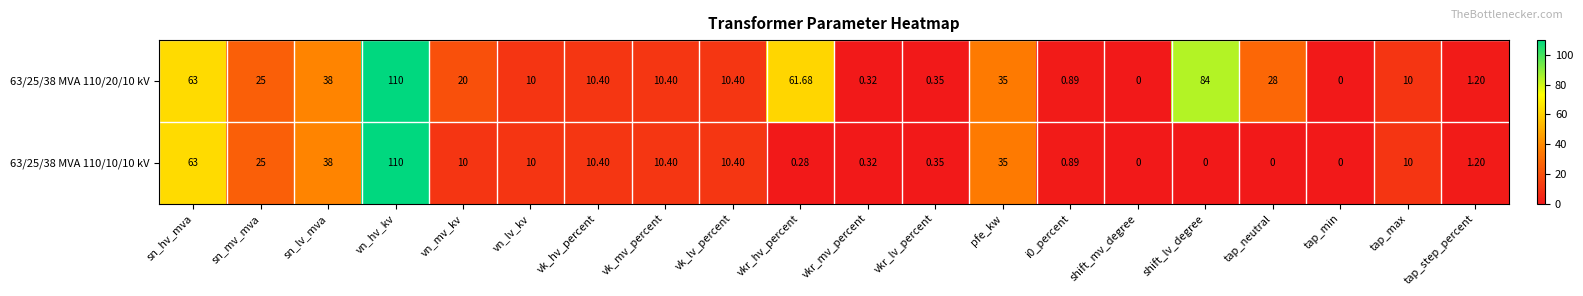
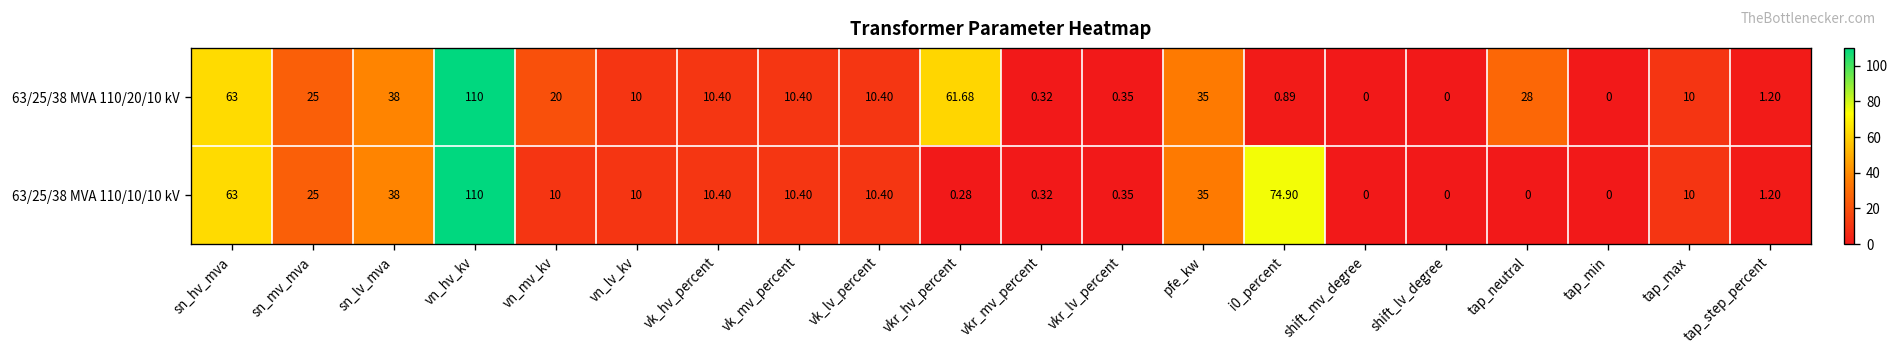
63/25/38 MVA 110/20/10 kV, shift_lv_degree: 84 -> 0
63/25/38 MVA 110/10/10 kV, i0_percent: 0.89 -> 74.90
